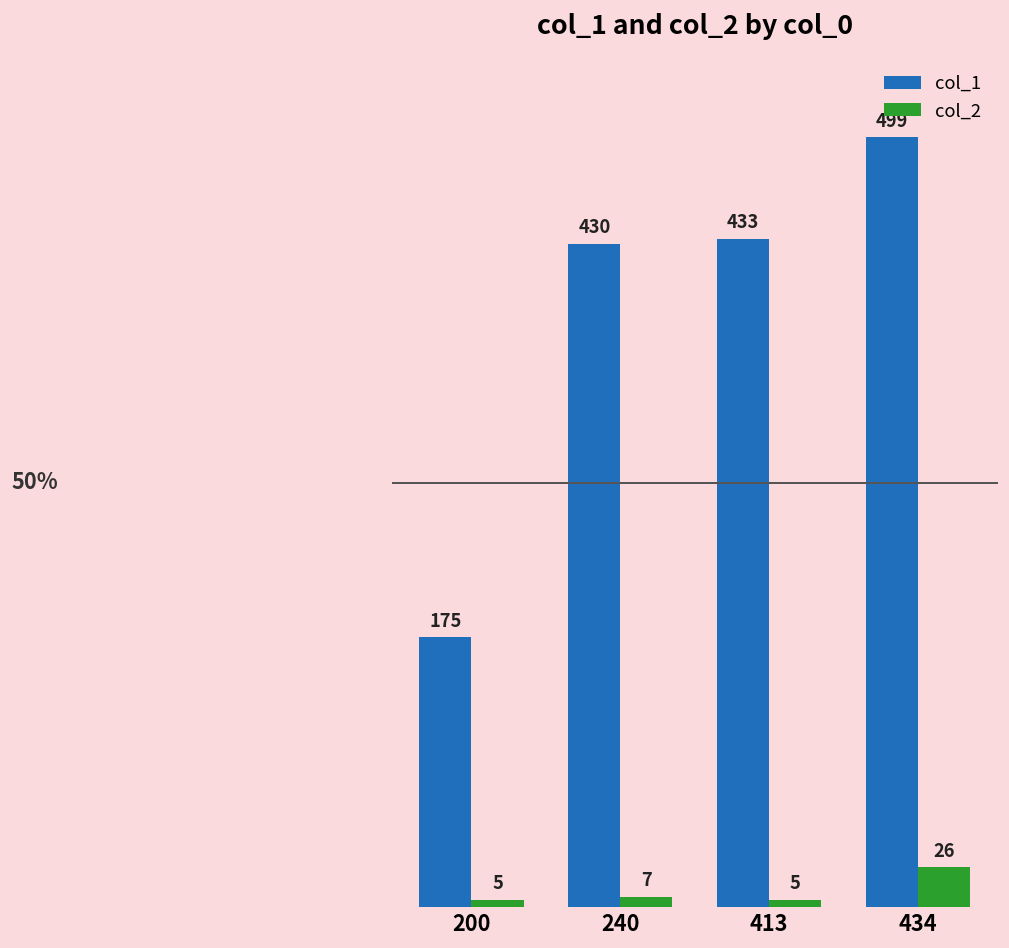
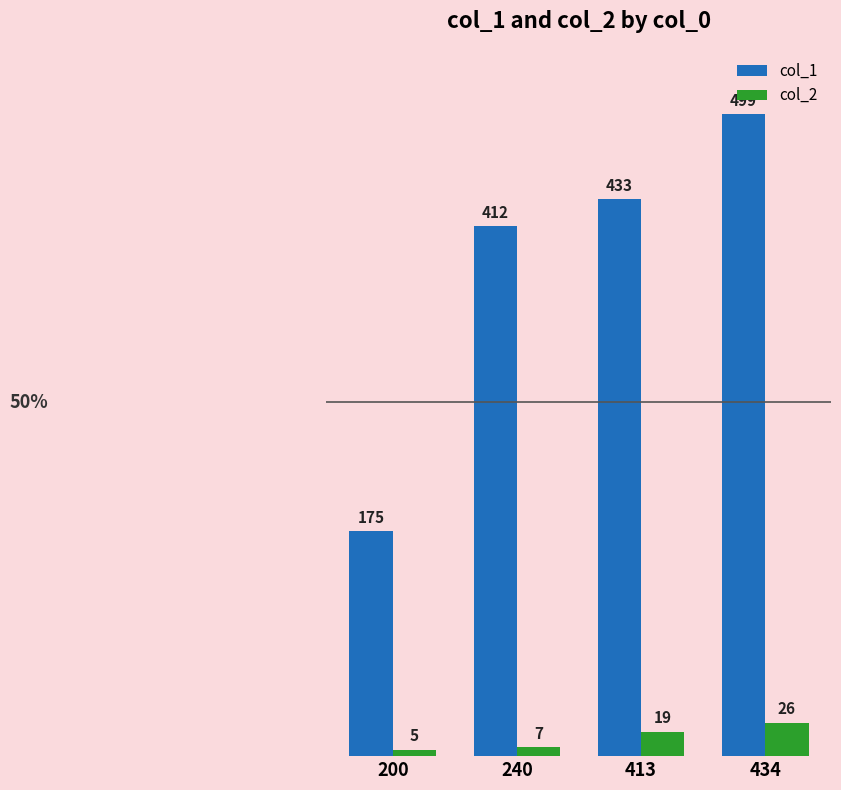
col_1, 240: 430 -> 412
col_2, 413: 5 -> 19
